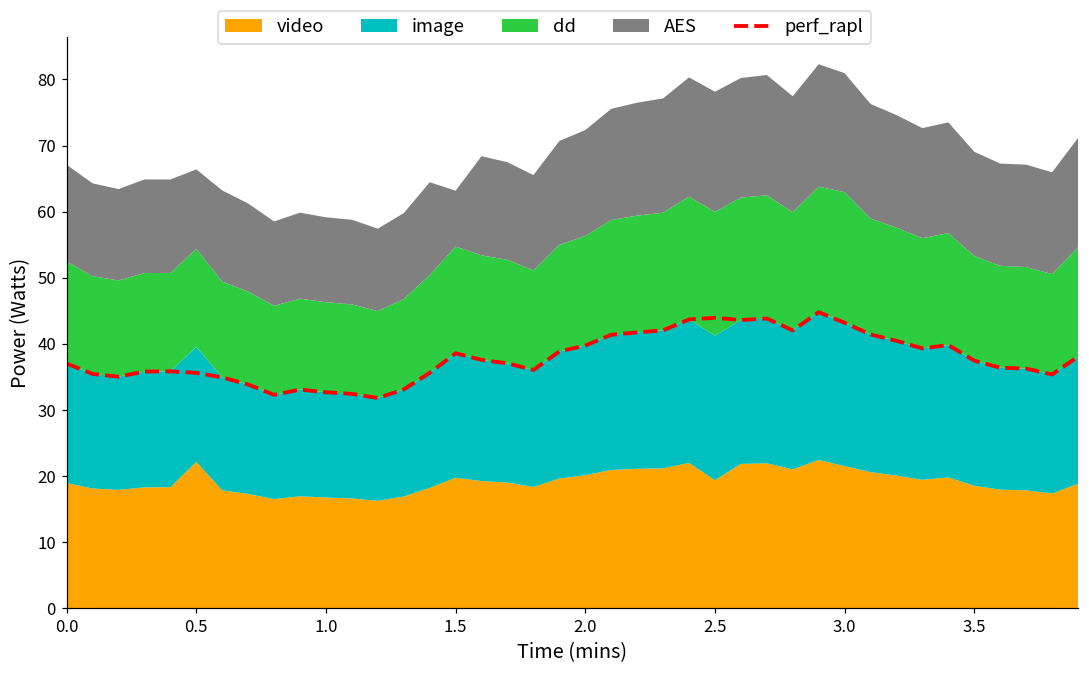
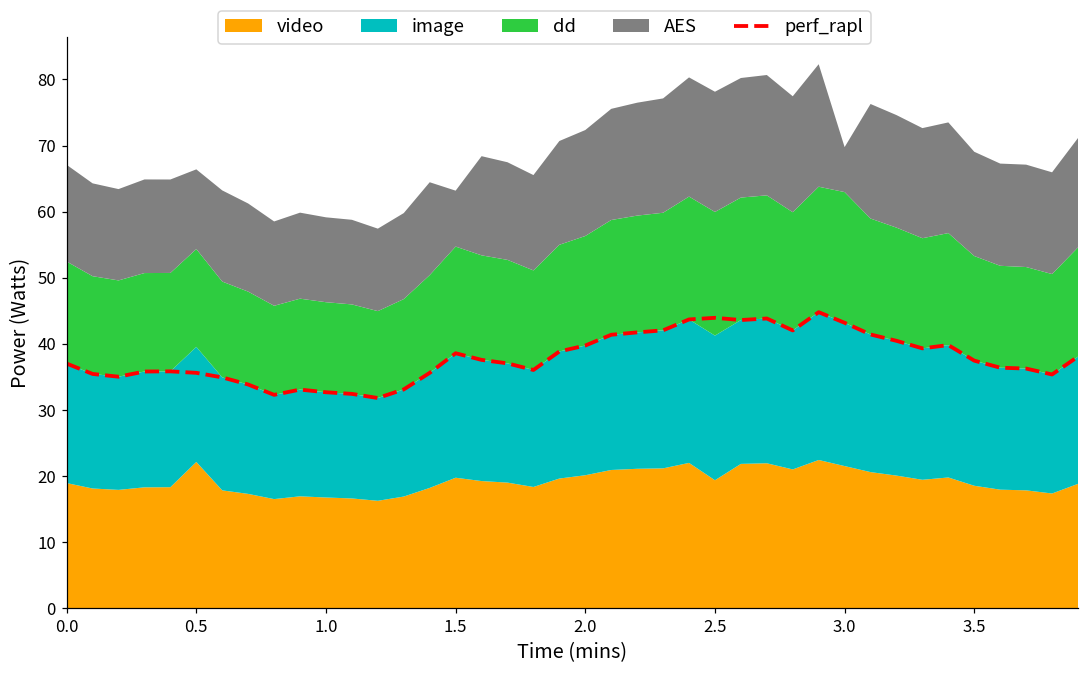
AES, 3.0: 18 -> 7
